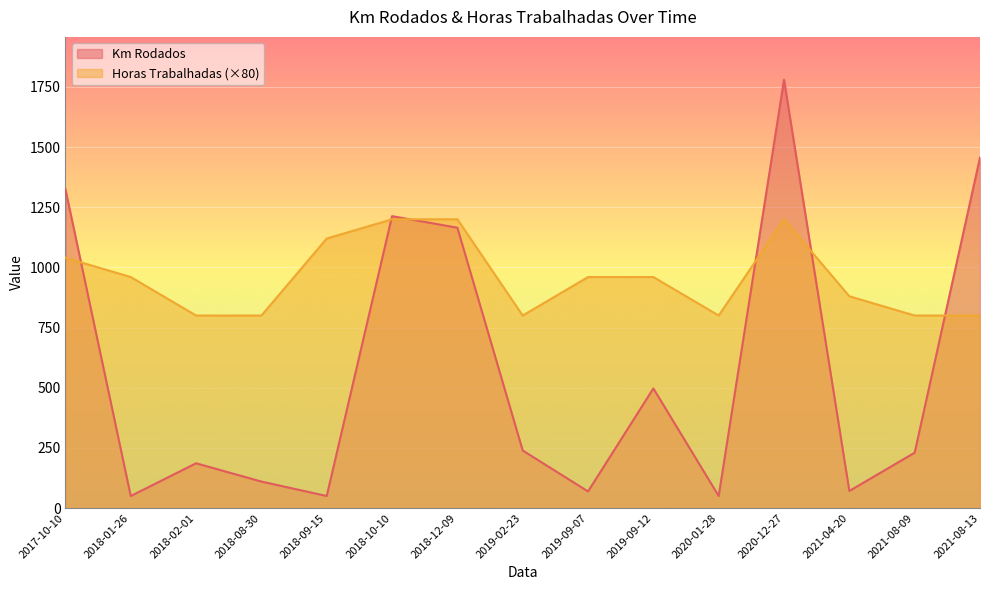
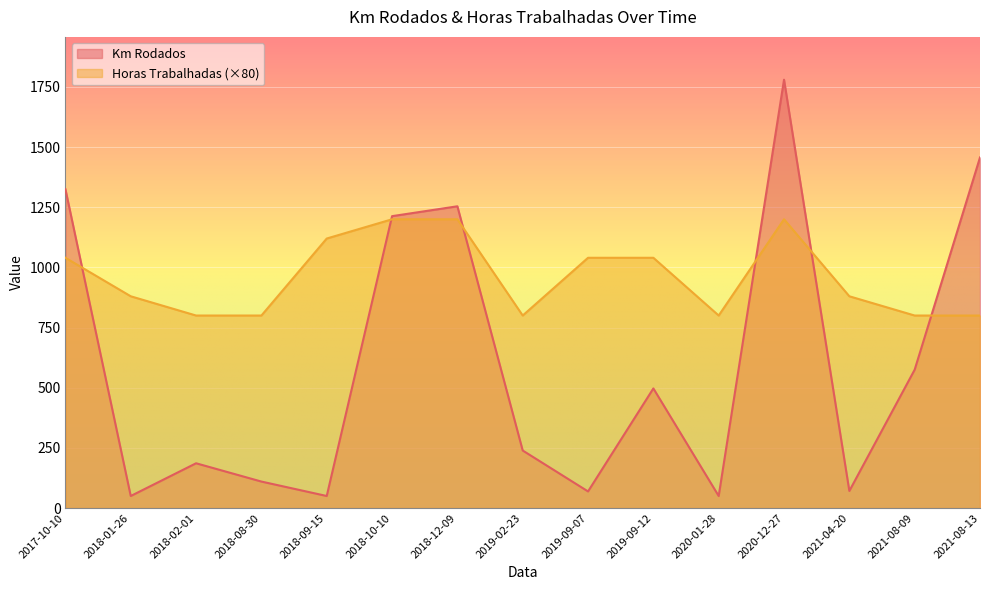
Horas Trabalhadas (×80), 2018-01-26: 960 -> 880
Km Rodados, 2018-12-09: 1170 -> 1250
Horas Trabalhadas (×80), 2019-09-07: 960 -> 1040
Horas Trabalhadas (×80), 2019-09-12: 960 -> 1040
Km Rodados, 2021-08-09: 230 -> 580
